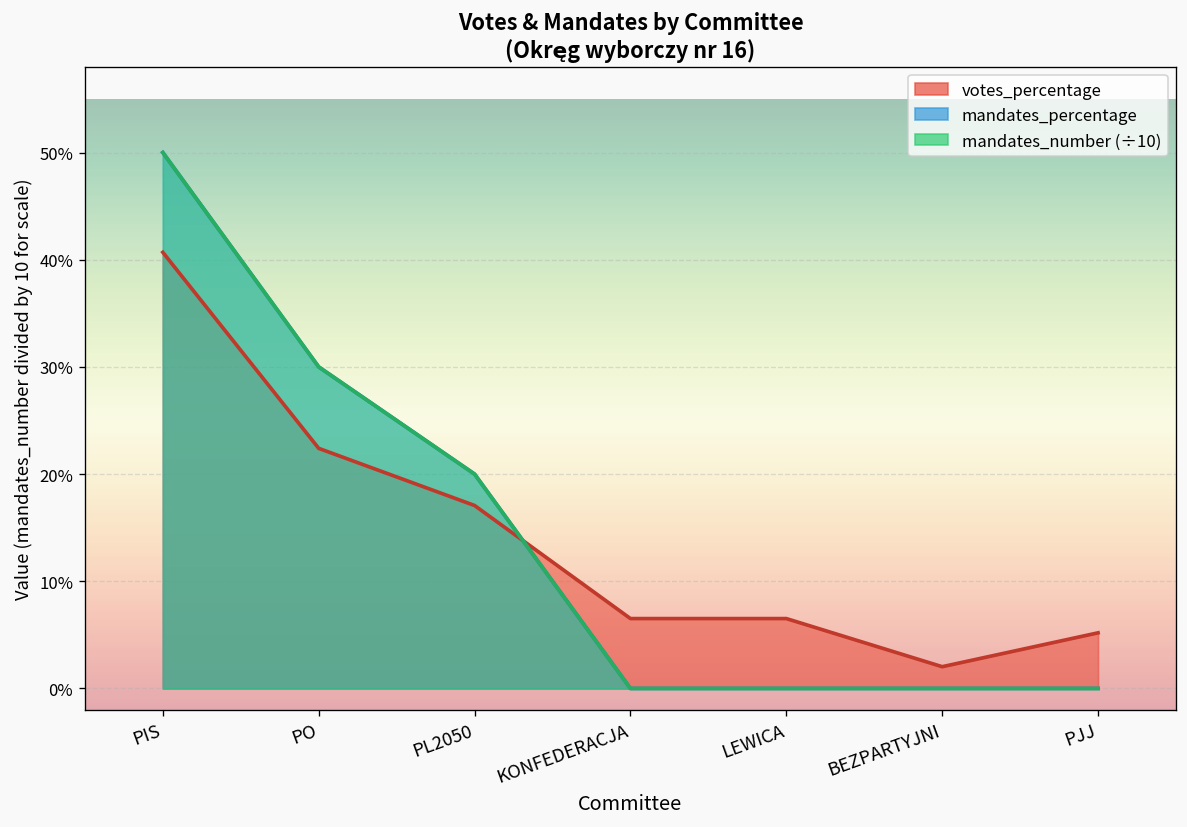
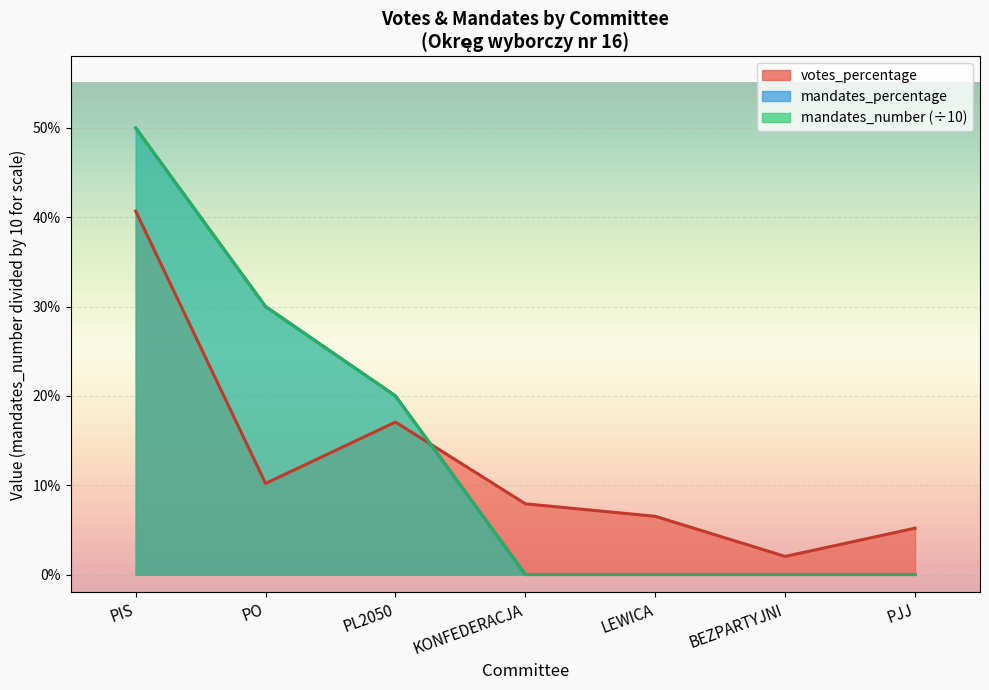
votes_percentage, PO: 22% -> 10%
votes_percentage, KONFEDERACJA: 7% -> 8%
